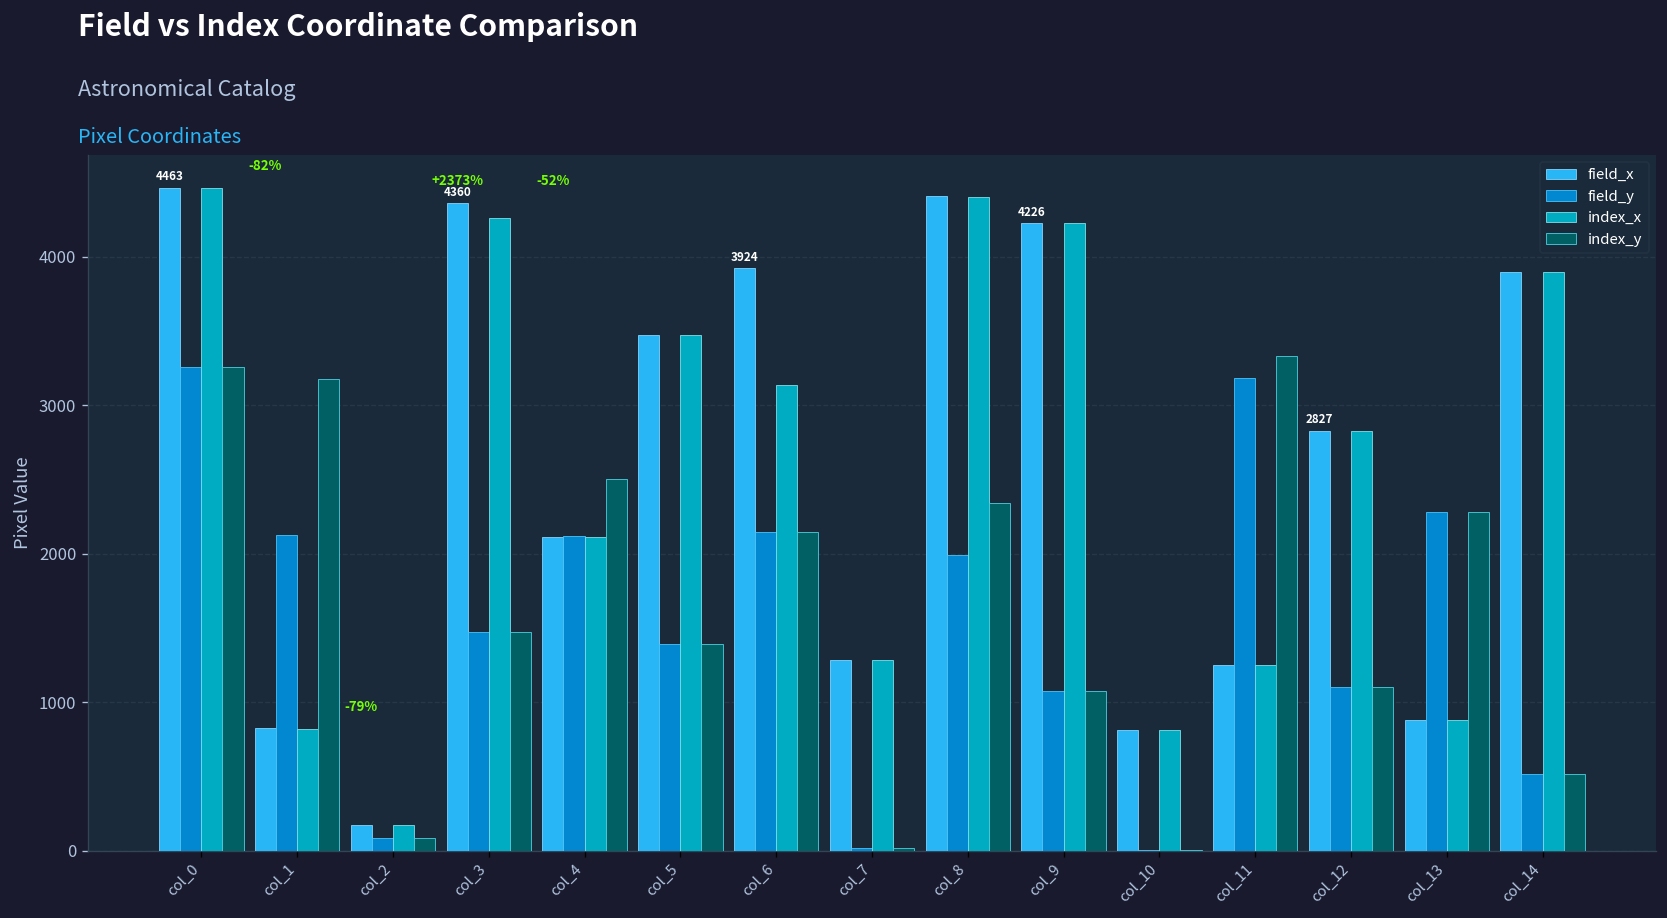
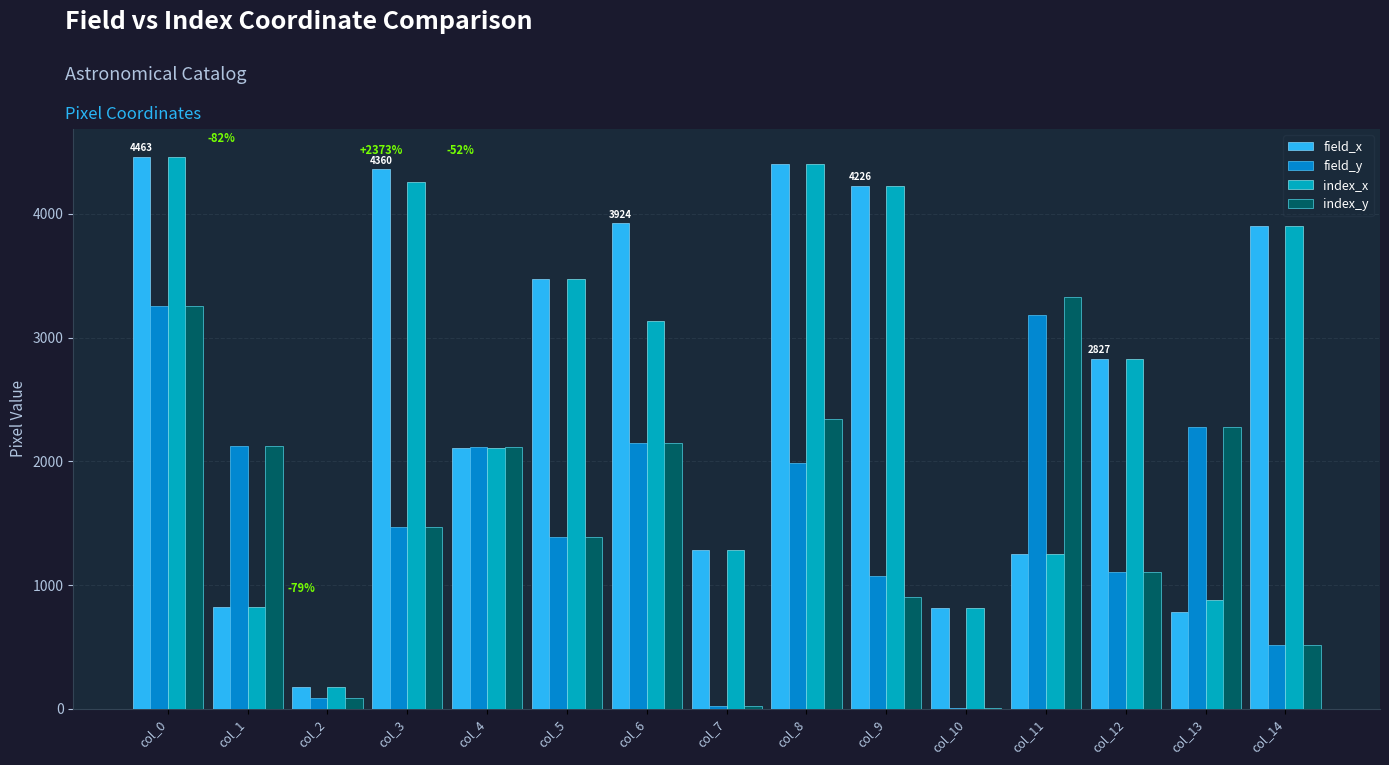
index_y, col_1: 3180 -> 2130
index_y, col_4: 2500 -> 2120
index_y, col_9: 1070 -> 910
field_x, col_13: 880 -> 780
